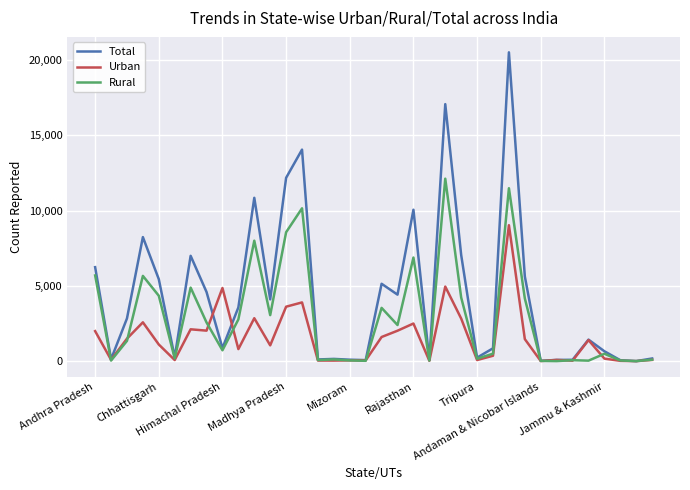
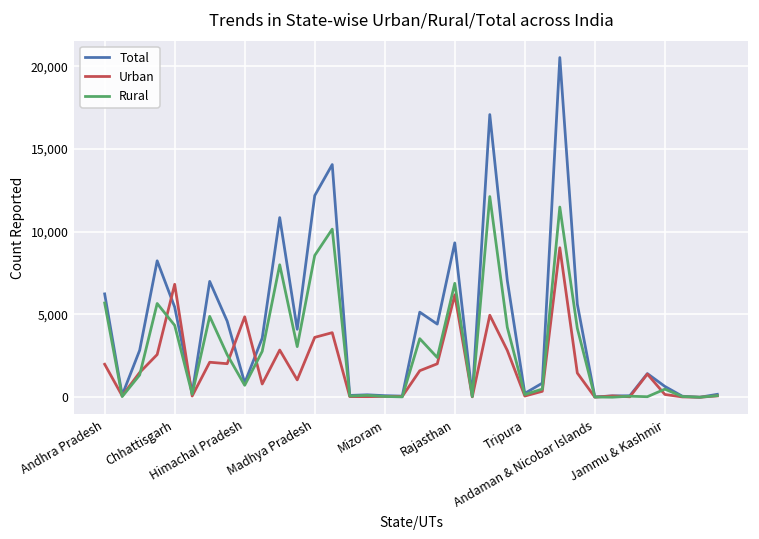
Urban, Chhattisgarh: 1,100 -> 6,800
Total, Rajasthan: 10,100 -> 9,300
Urban, Rajasthan: 2,500 -> 6,200
